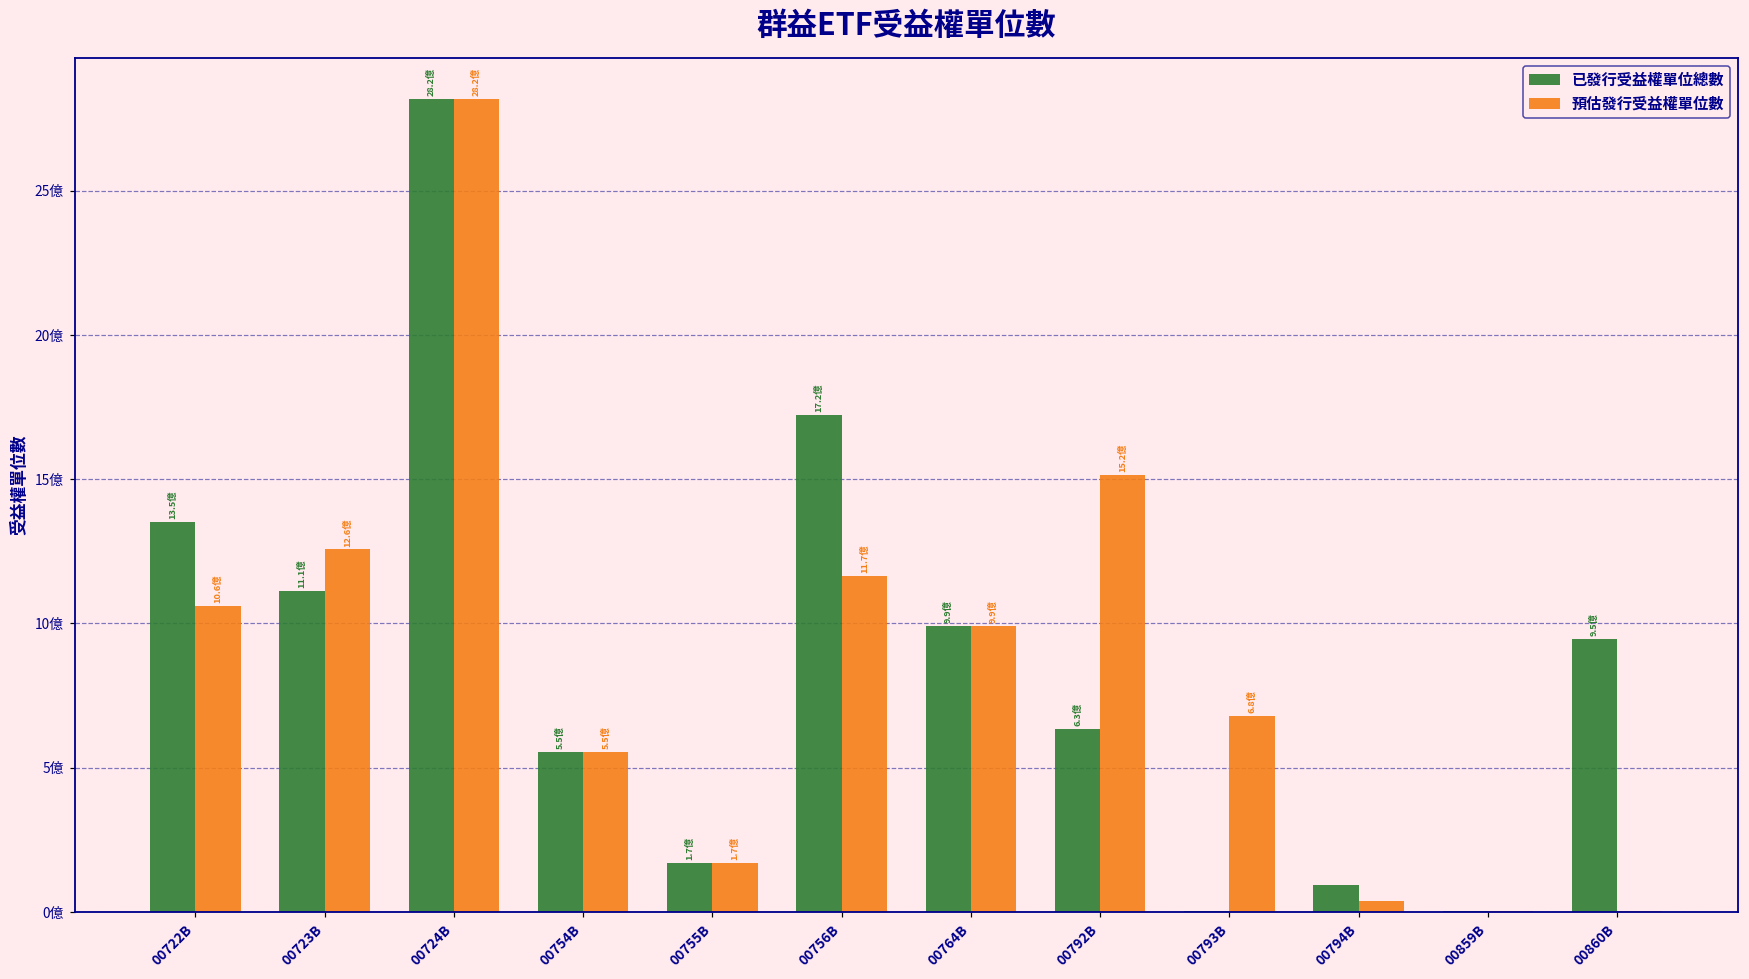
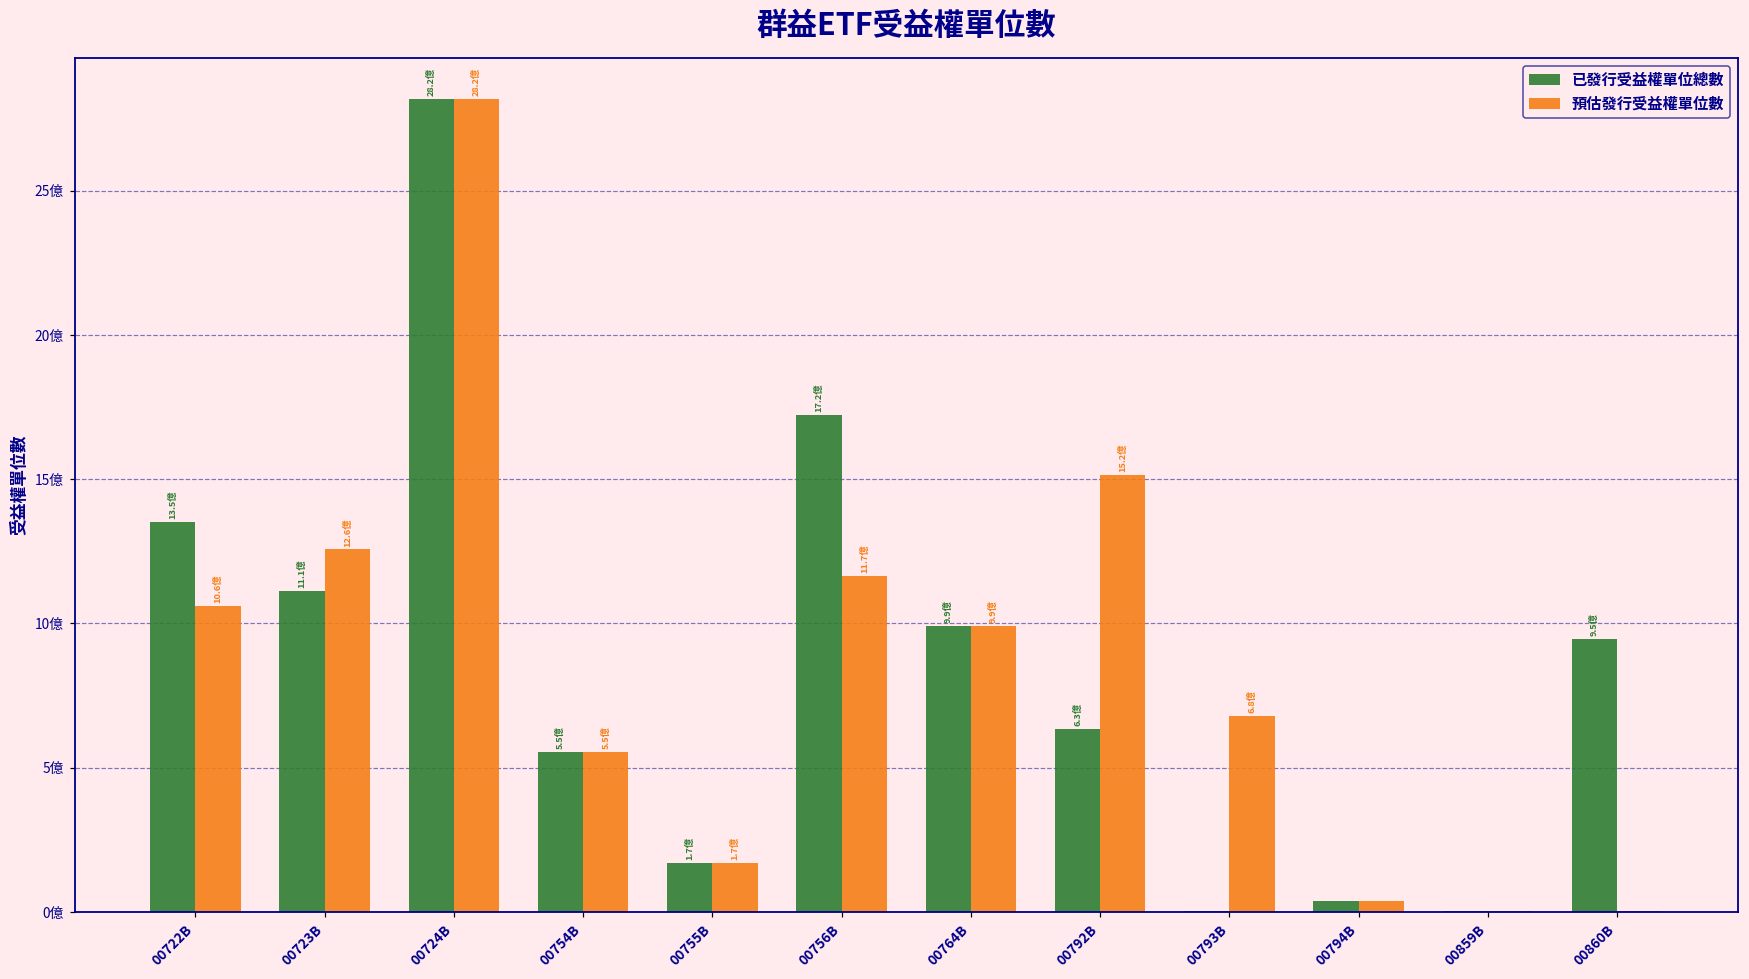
已發行受益權單位總數, 00794B: 0.9億 -> 0.4億
